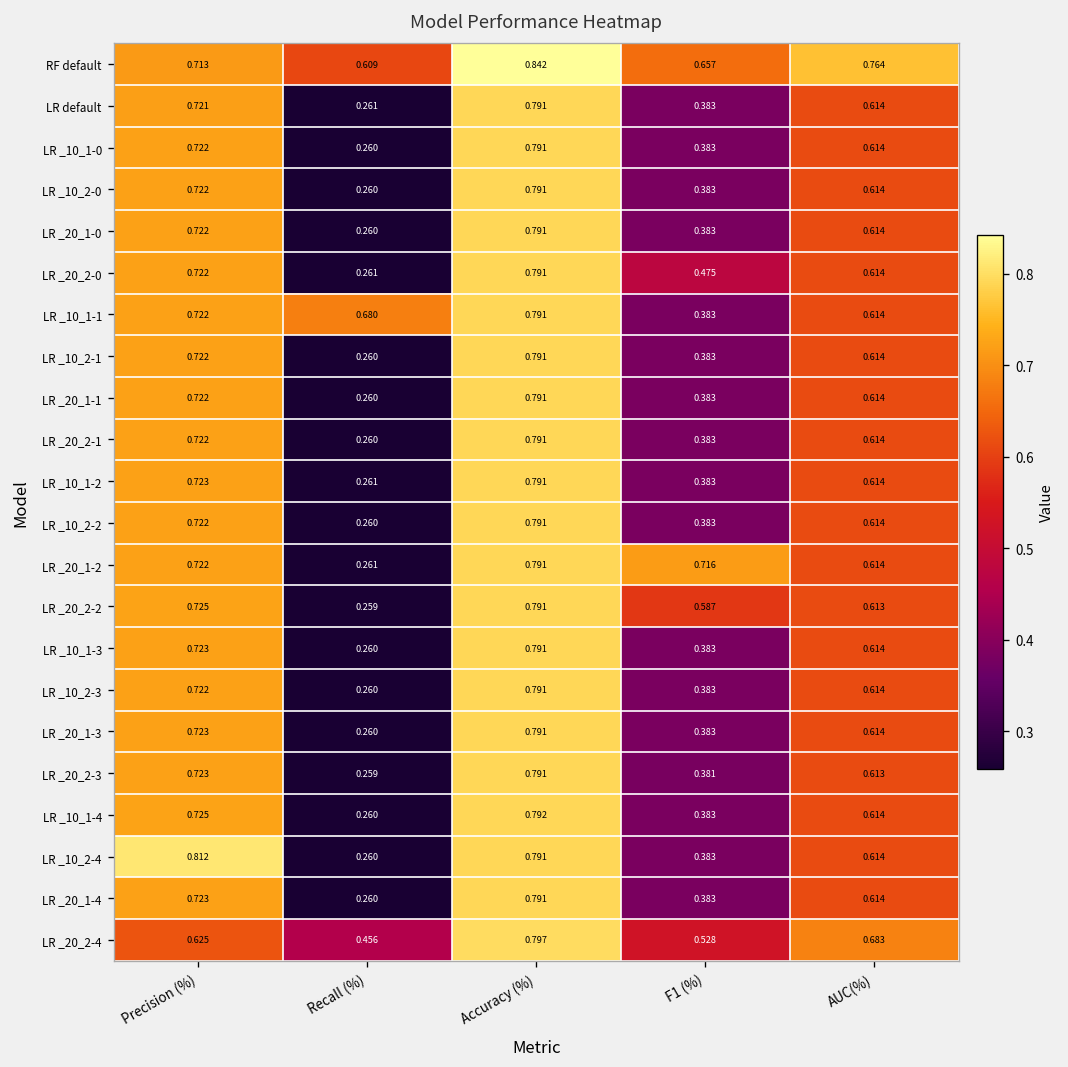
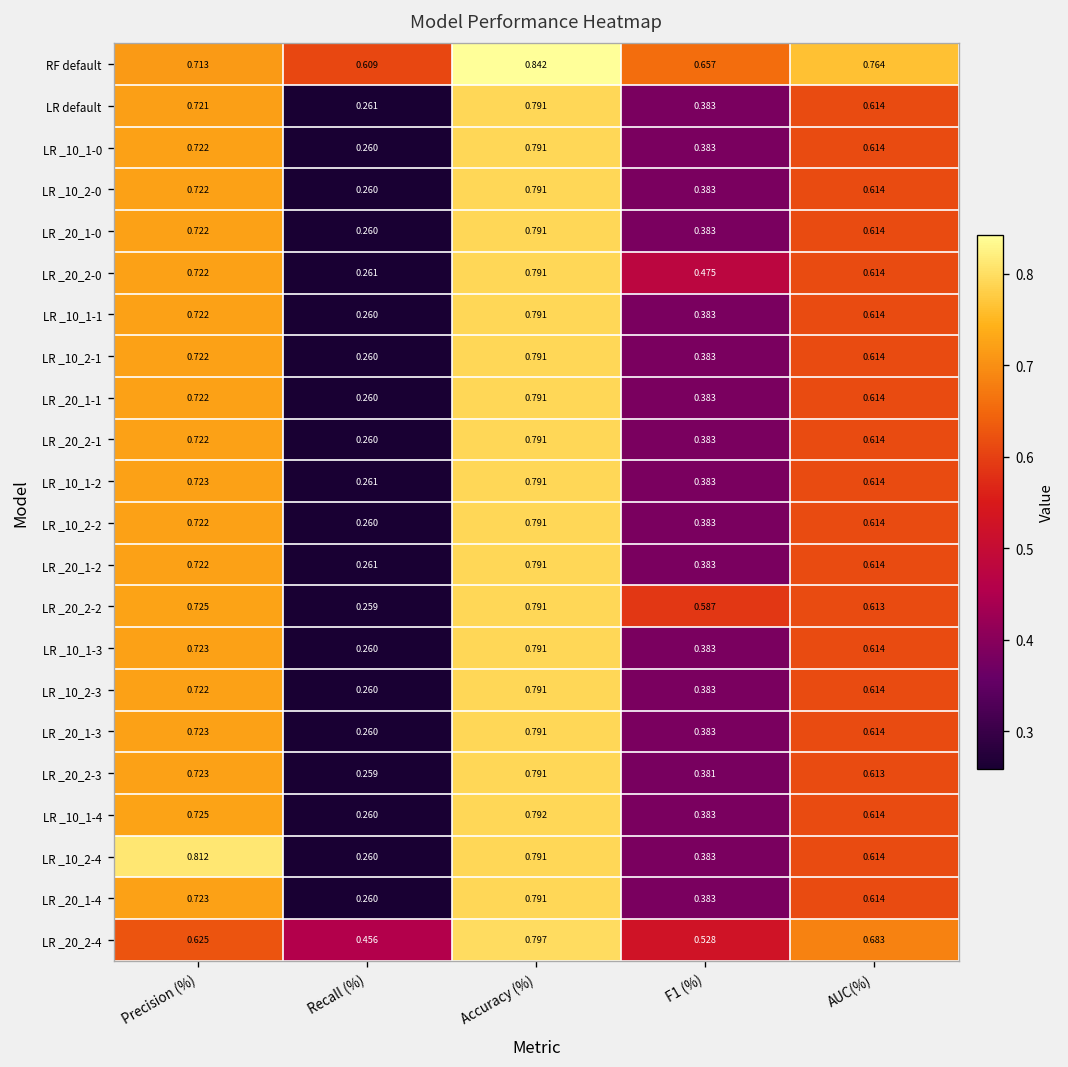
LR _10_1-1, Recall (%): 0.680 -> 0.260
LR _20_1-2, F1 (%): 0.716 -> 0.383
